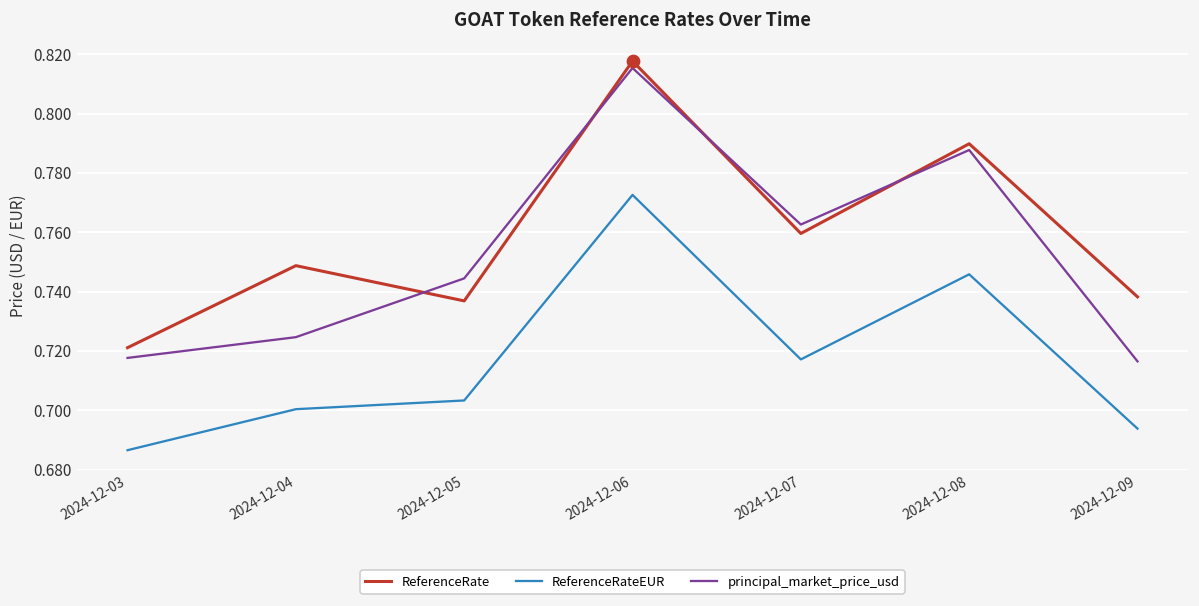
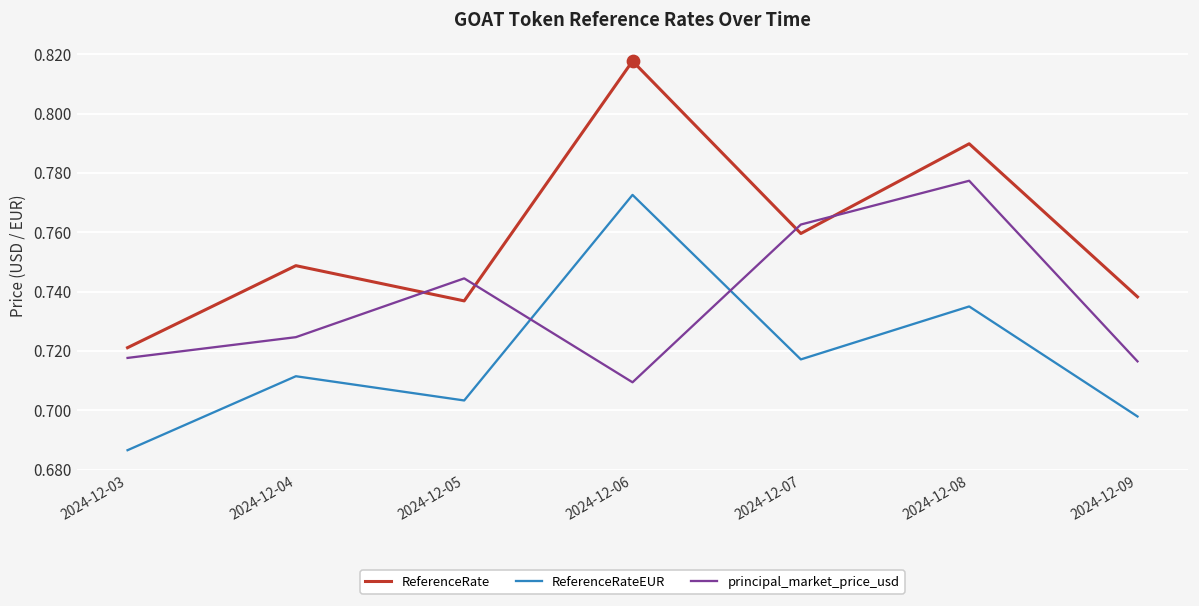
ReferenceRateEUR, 2024-12-04: 0.700 -> 0.711
principal_market_price_usd, 2024-12-06: 0.815 -> 0.709
ReferenceRateEUR, 2024-12-08: 0.746 -> 0.735
principal_market_price_usd, 2024-12-08: 0.788 -> 0.777
ReferenceRateEUR, 2024-12-09: 0.694 -> 0.698
